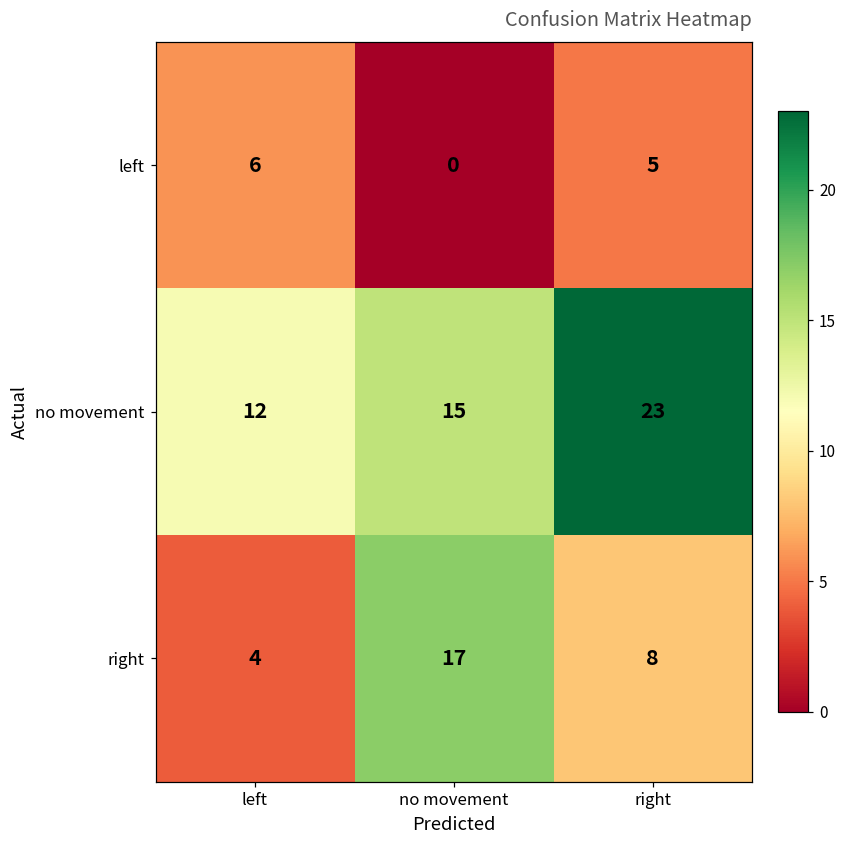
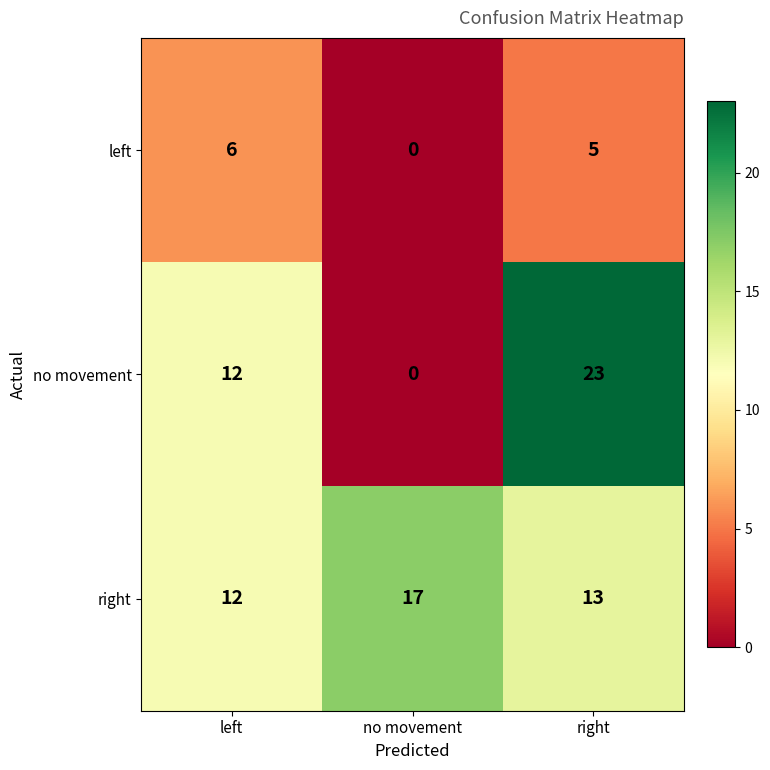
no movement, no movement: 15 -> 0
right, left: 4 -> 12
right, right: 8 -> 13
